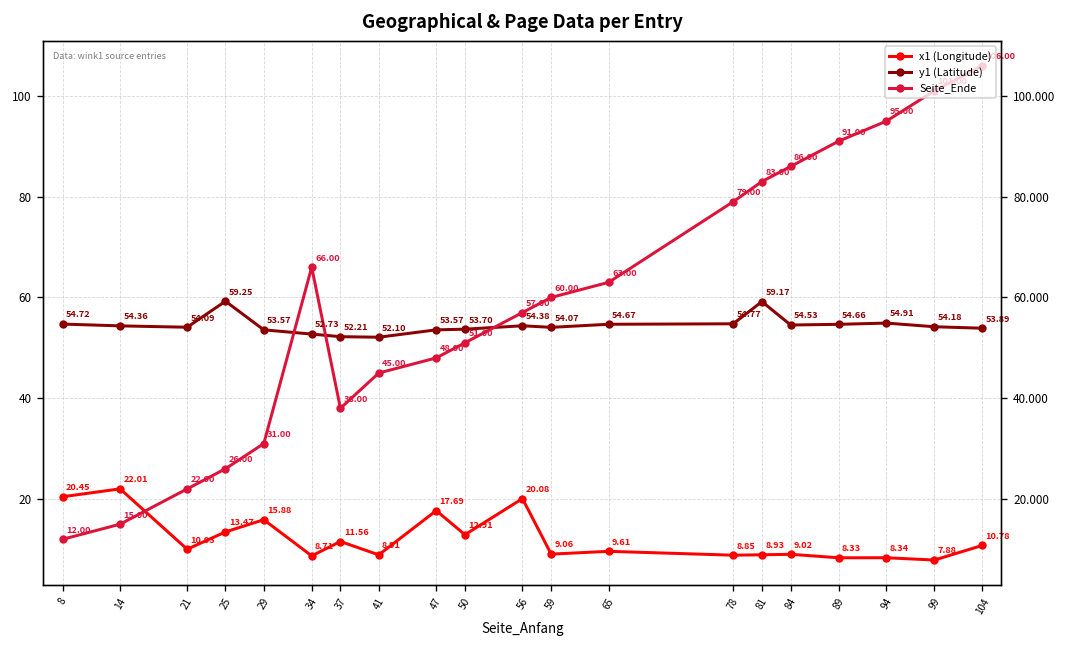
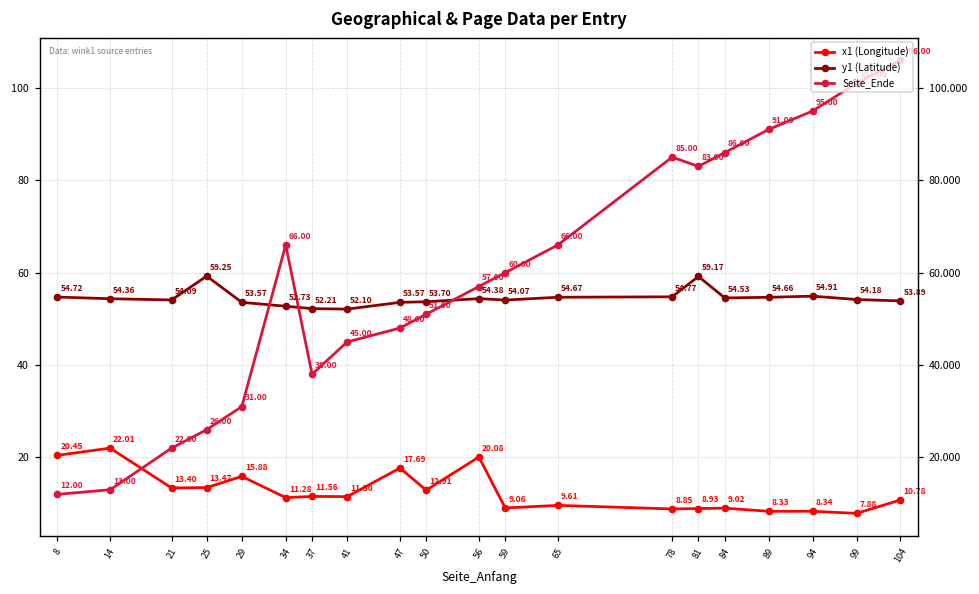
Seite_Ende, 14: 15.00 -> 13.00
x1 (Longitude), 21: 10.03 -> 13.40
x1 (Longitude), 34: 8.71 -> 11.28
x1 (Longitude), 41: 8.91 -> 11.50
Seite_Ende, 65: 63.00 -> 66.00
Seite_Ende, 78: 79.00 -> 85.00
